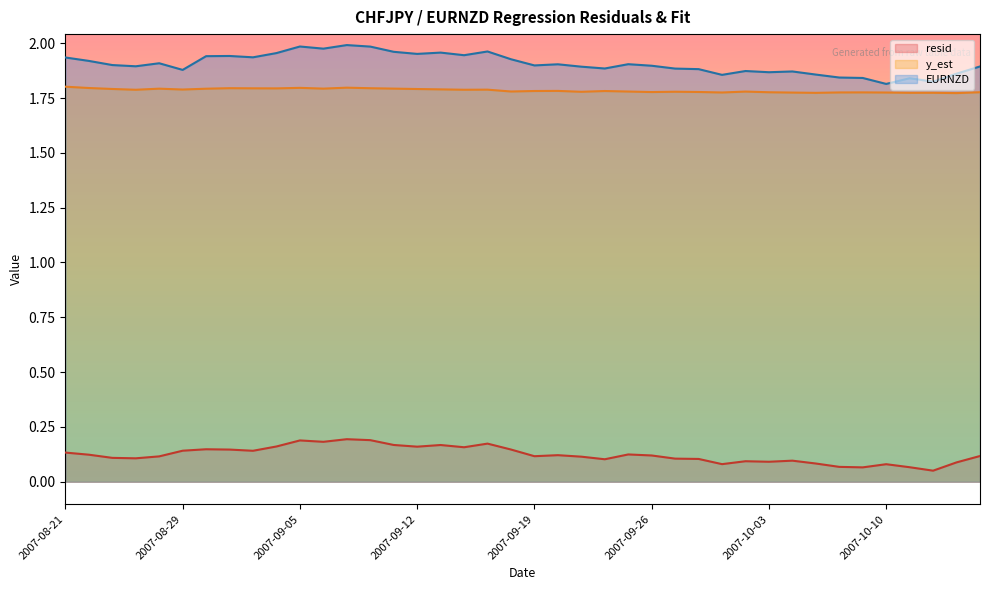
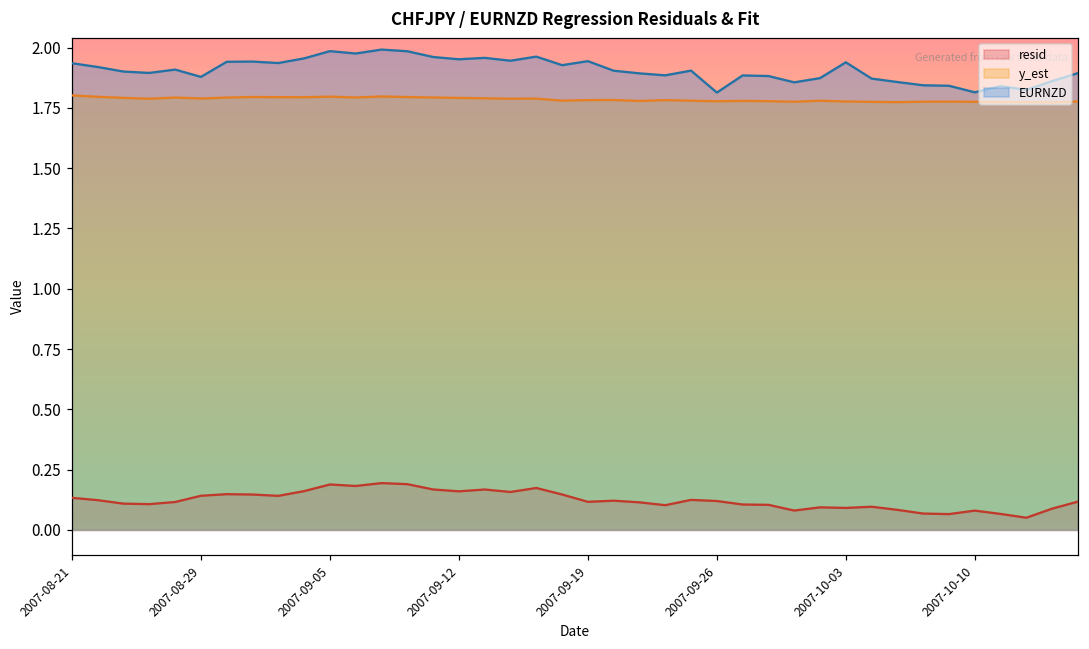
EURNZD, 2007-09-19: 1.90 -> 1.94
EURNZD, 2007-09-26: 1.90 -> 1.81
EURNZD, 2007-10-03: 1.87 -> 1.94
